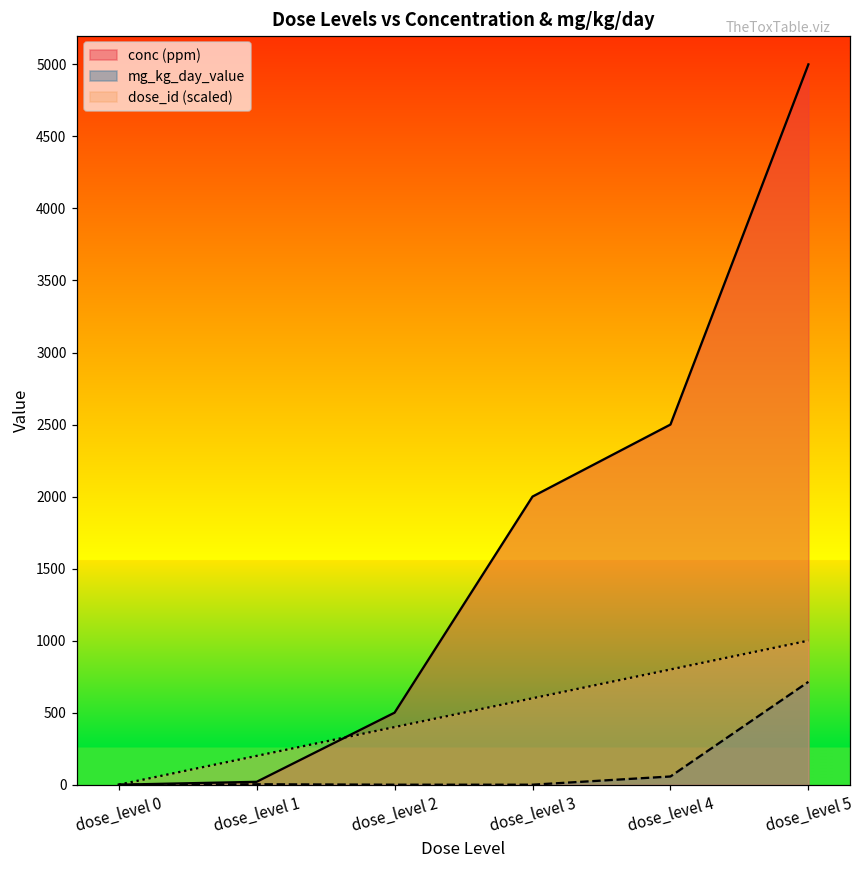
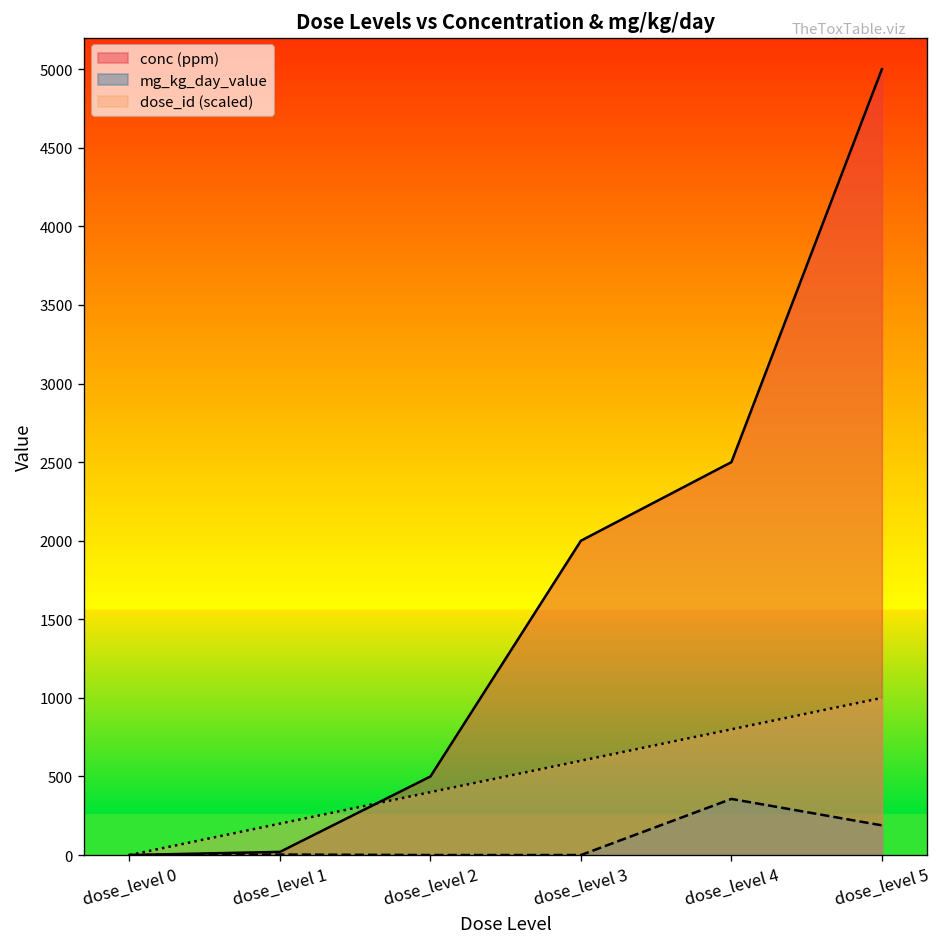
mg_kg_day_value, dose_level 4: 60 -> 360
mg_kg_day_value, dose_level 5: 710 -> 190
